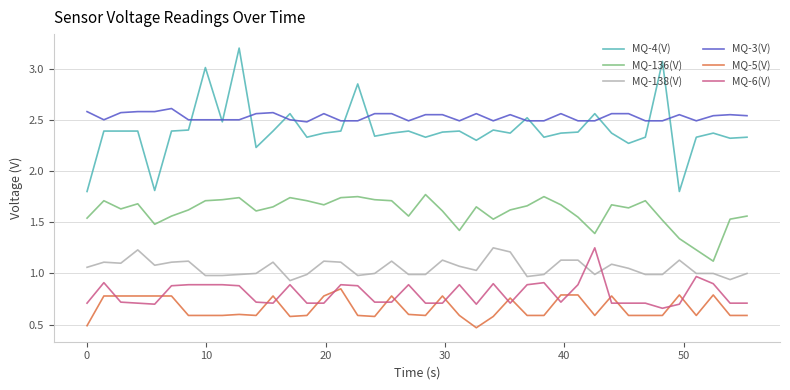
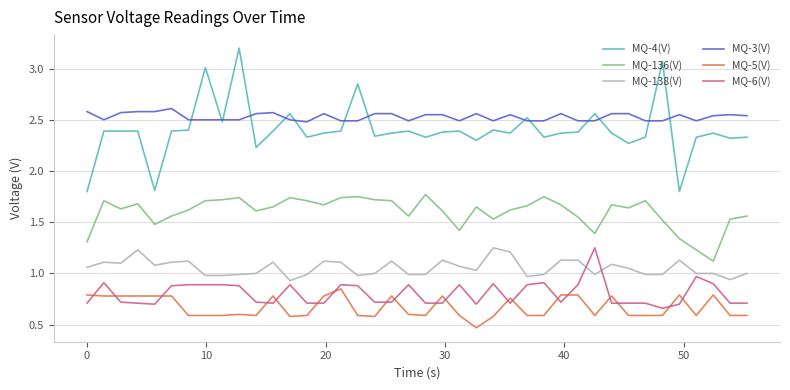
MQ-136(V), 0: 1.54 -> 1.31
MQ-5(V), 0: 0.49 -> 0.79
